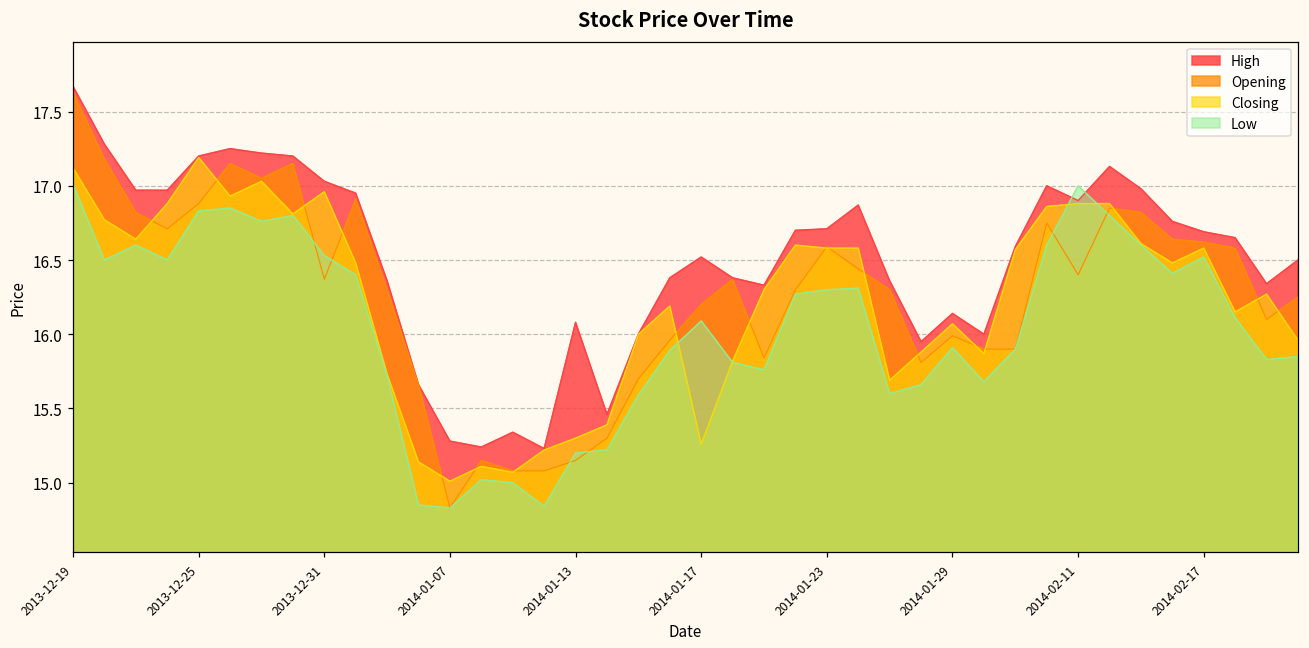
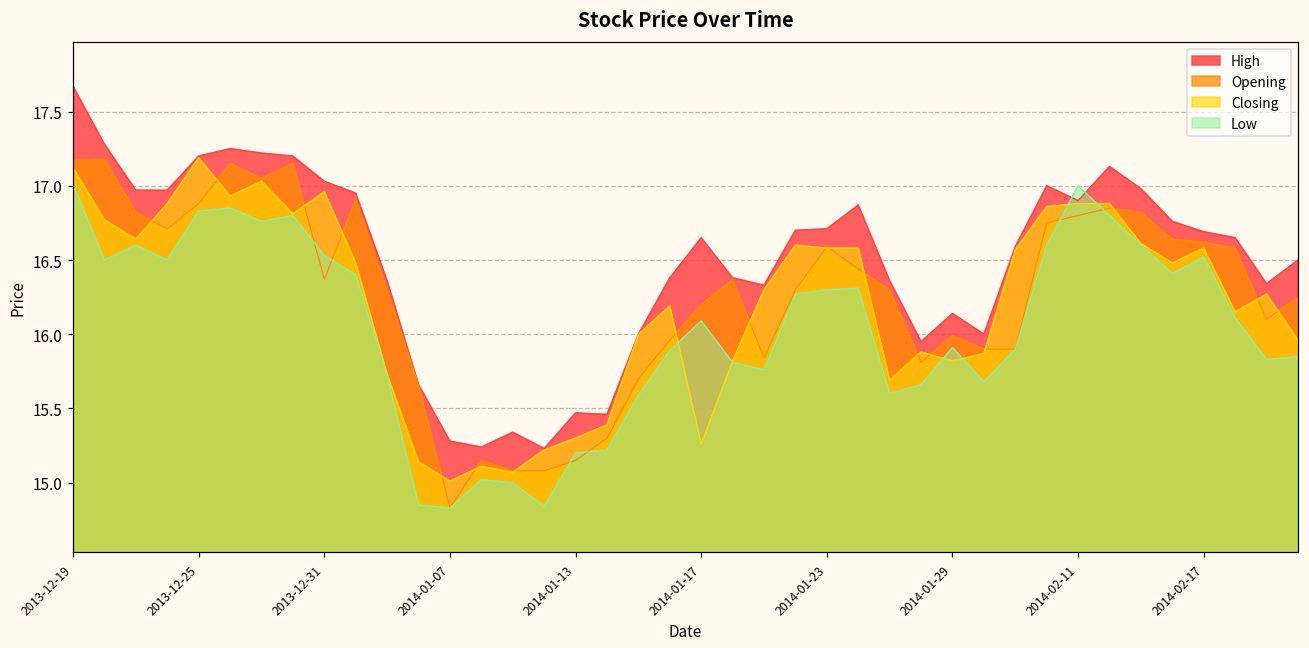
Opening, 2013-12-19: 17.63 -> 17.17
High, 2014-01-13: 16.08 -> 15.47
High, 2014-01-17: 16.52 -> 16.65
Closing, 2014-01-29: 16.07 -> 15.82
Opening, 2014-02-11: 16.4 -> 16.8
